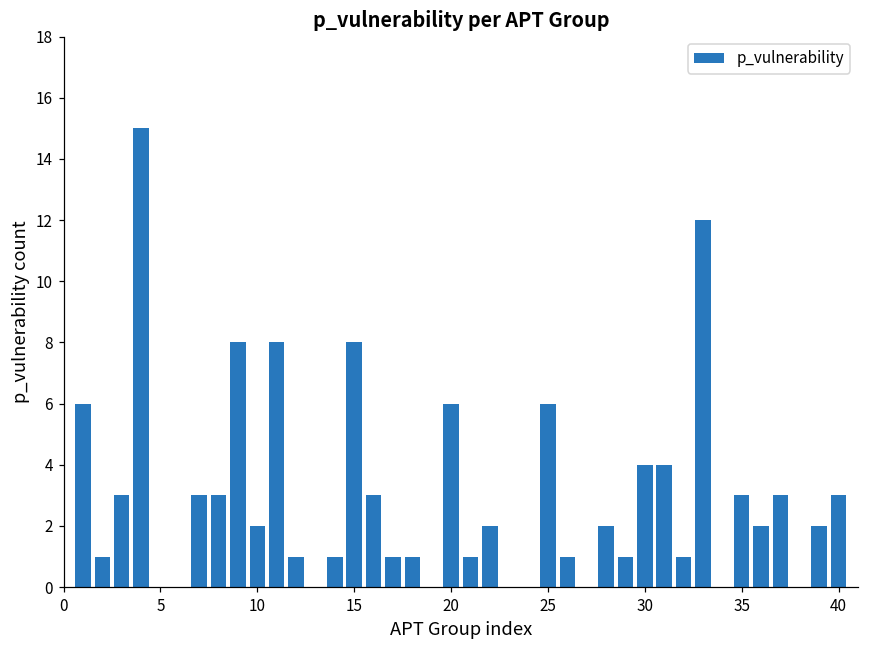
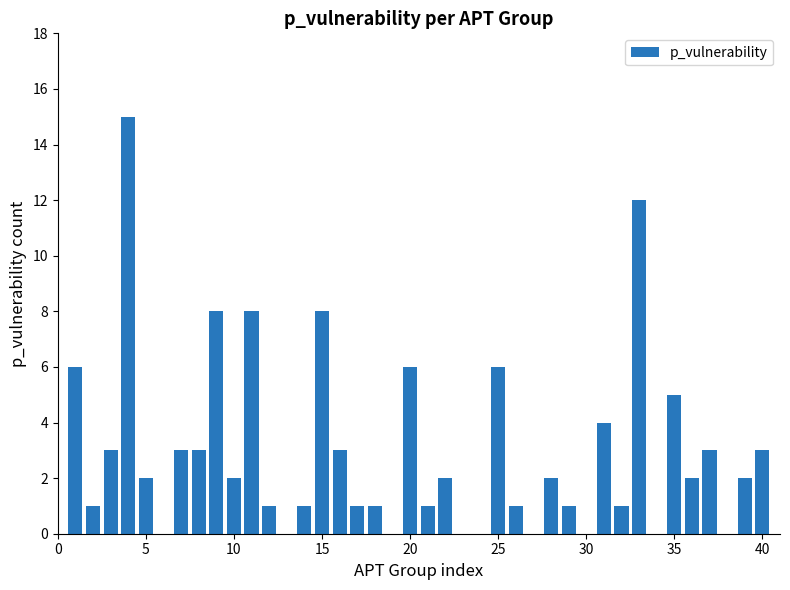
5: 0 -> 2
30: 4 -> 0
35: 3 -> 5
